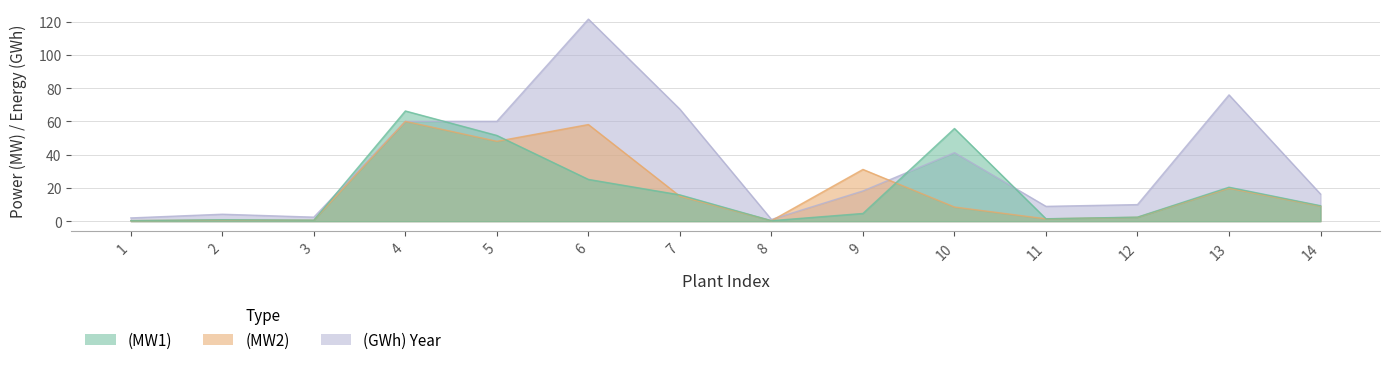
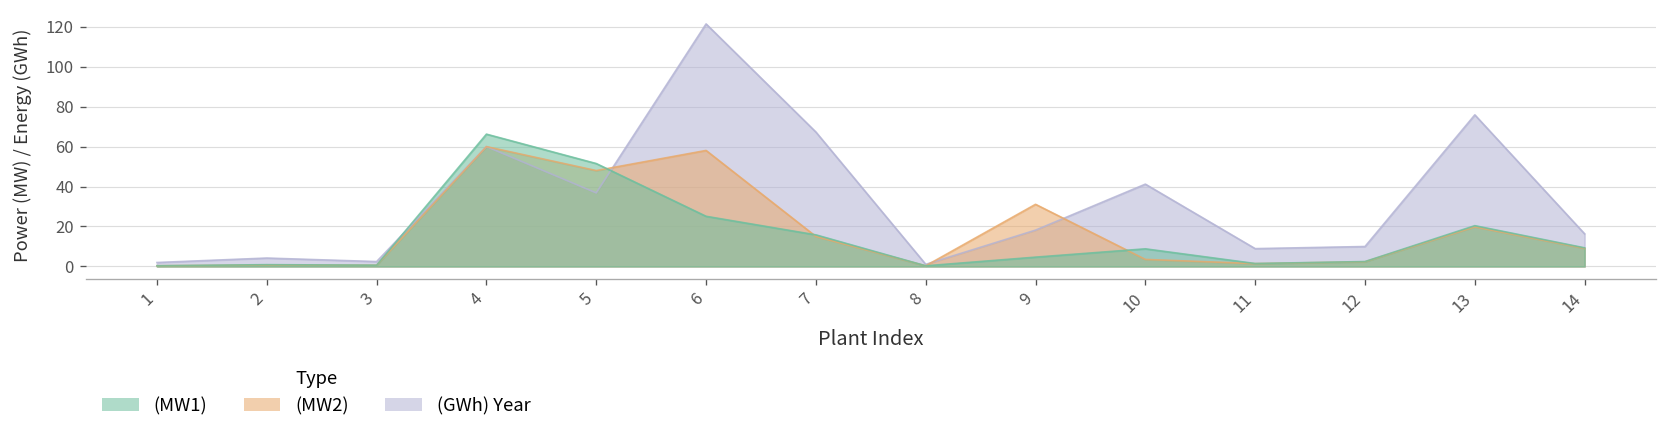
(GWh) Year, 5: 60 -> 37
(MW2), 10: 9 -> 4
(MW1), 10: 56 -> 9
